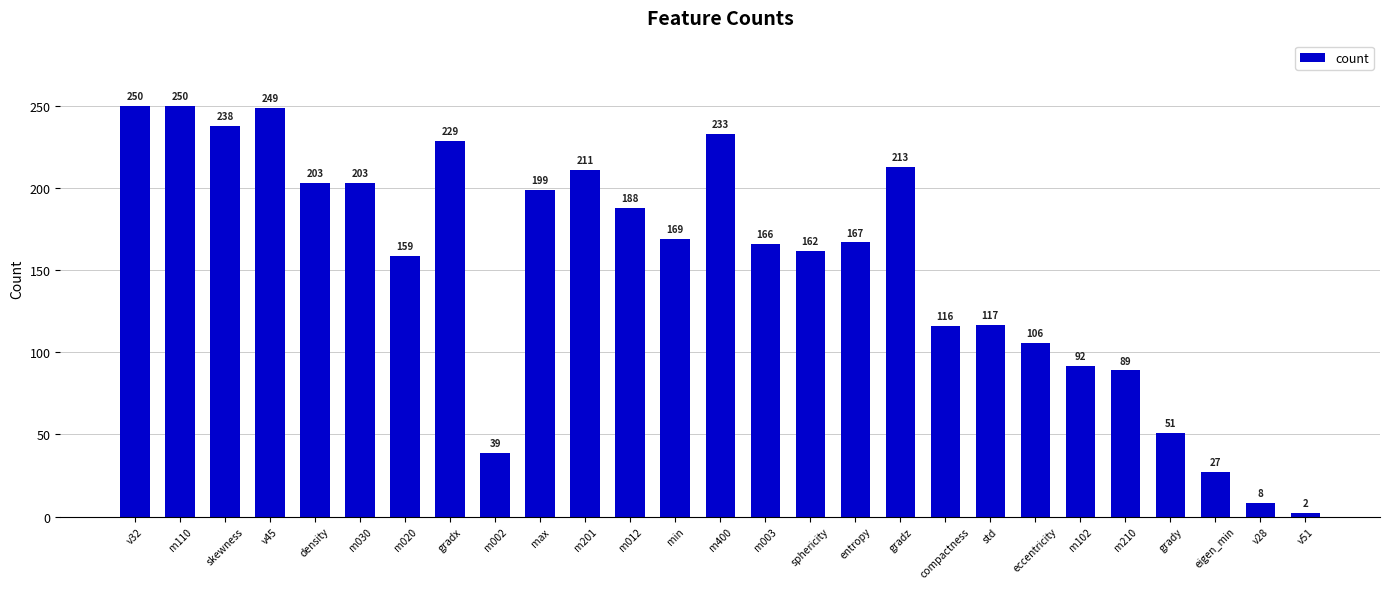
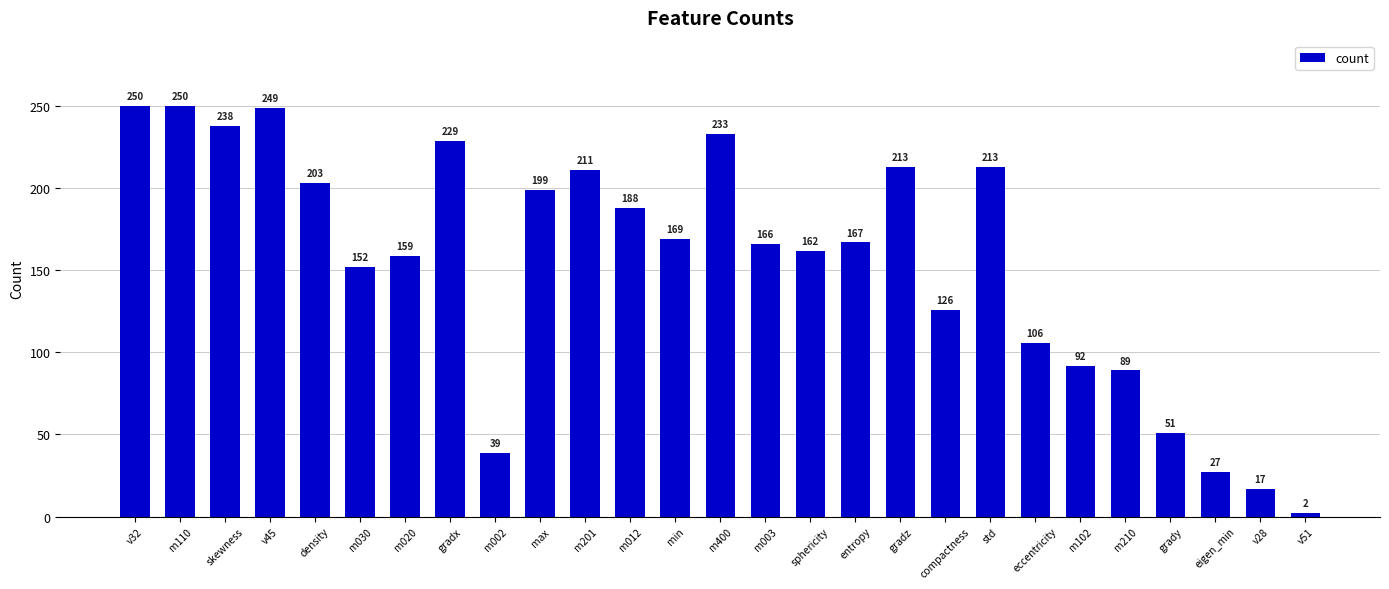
m030: 203 -> 152
compactness: 116 -> 126
std: 117 -> 213
v28: 8 -> 17
